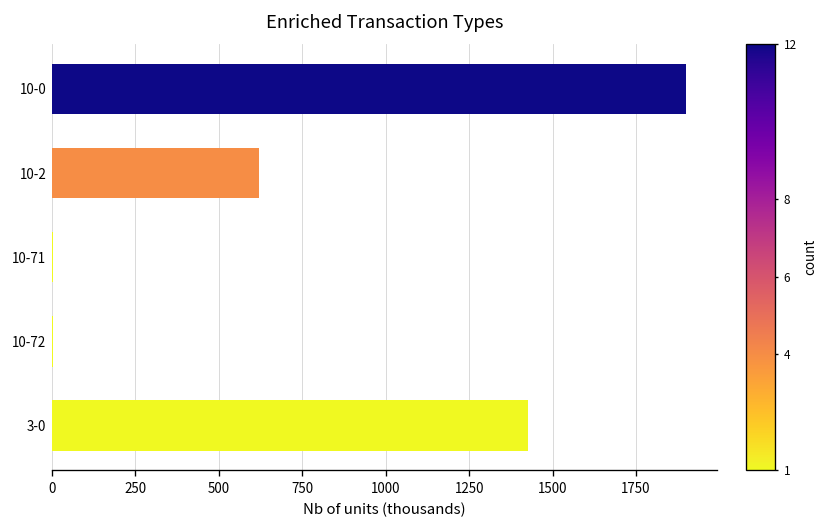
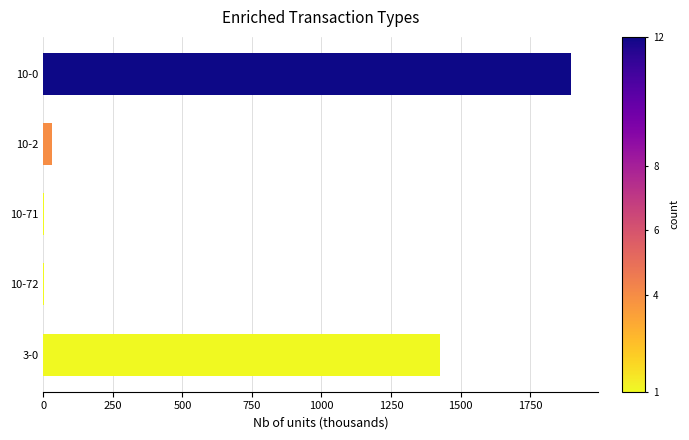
10-2: 620 -> 30
